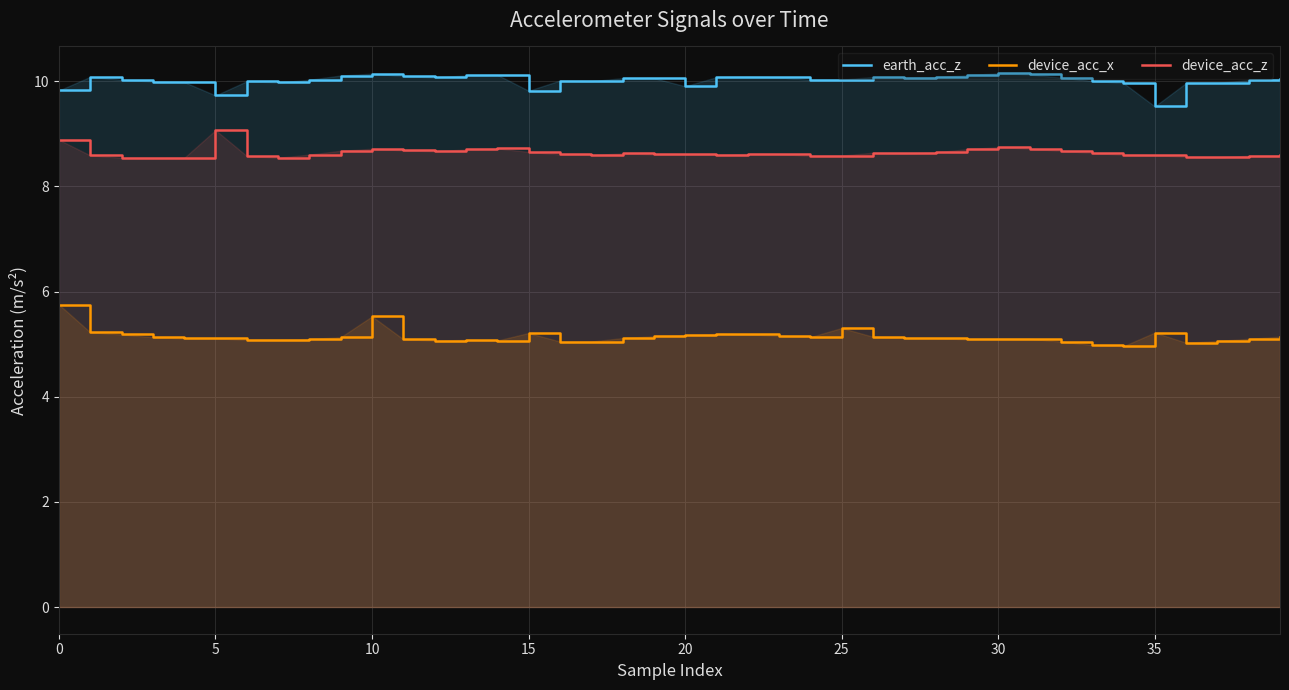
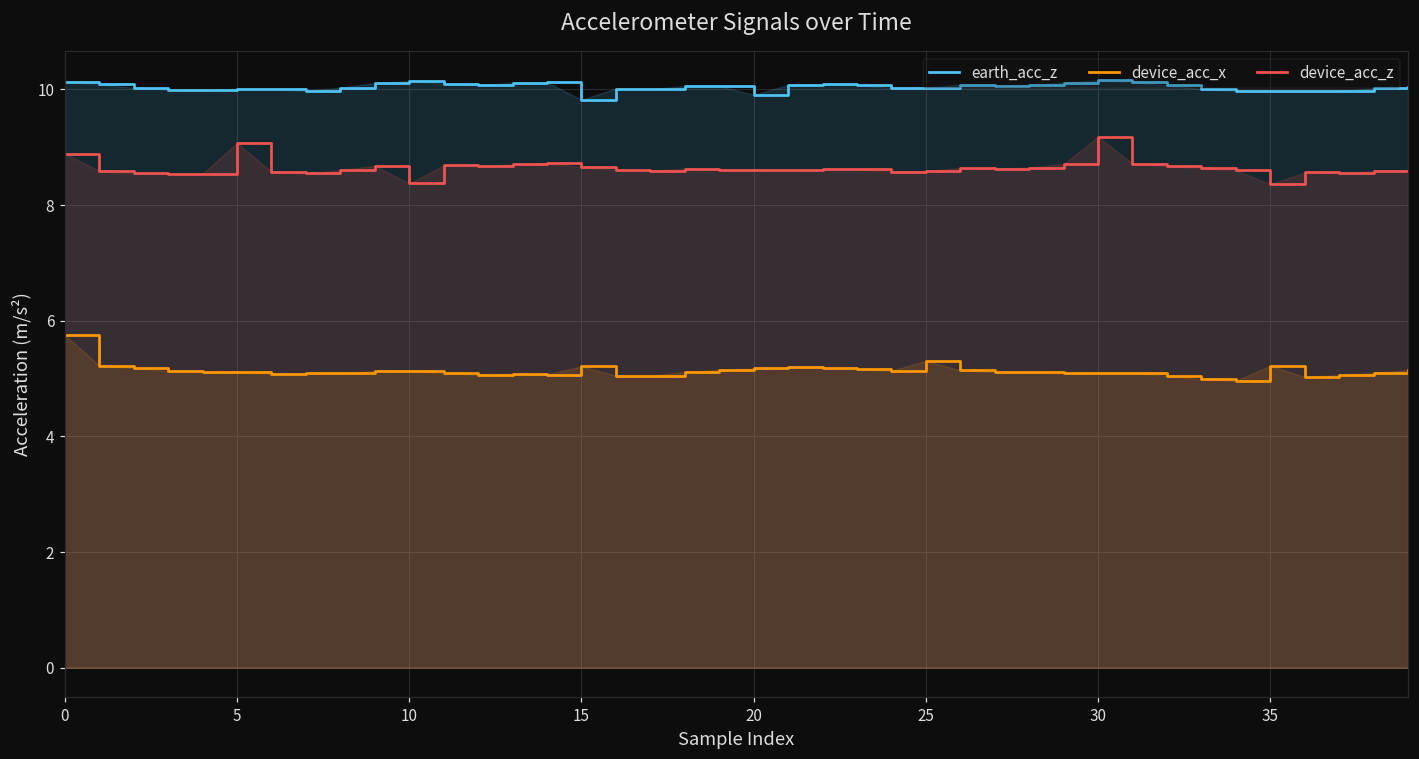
earth_acc_z, 0: 9.8 -> 10.1
earth_acc_z, 5: 9.7 -> 10.0
device_acc_x, 10: 5.5 -> 5.1
device_acc_z, 10: 8.7 -> 8.4
device_acc_z, 30: 8.7 -> 9.2
earth_acc_z, 35: 9.5 -> 10.0
device_acc_z, 35: 8.6 -> 8.4
